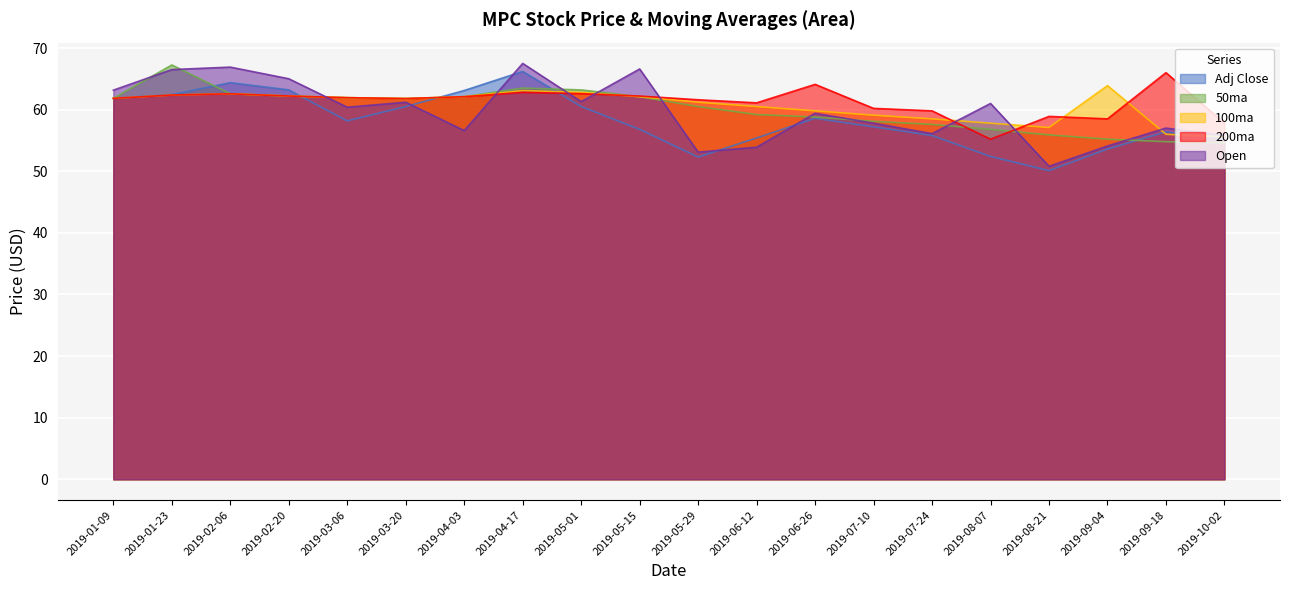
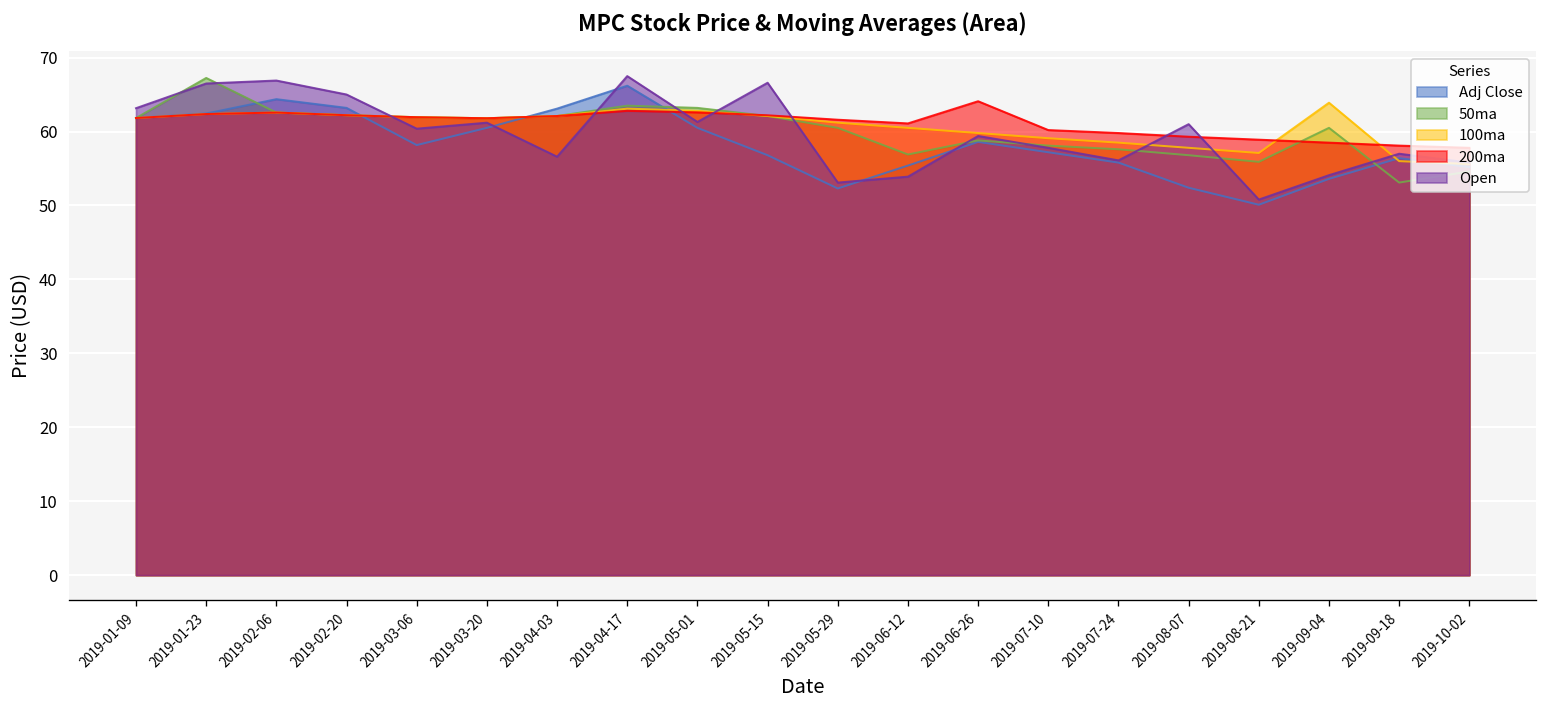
50ma, 2019-06-12: 59 -> 57
200ma, 2019-08-07: 55 -> 59
50ma, 2019-09-04: 55 -> 61
50ma, 2019-09-18: 55 -> 53
200ma, 2019-09-18: 66 -> 58
